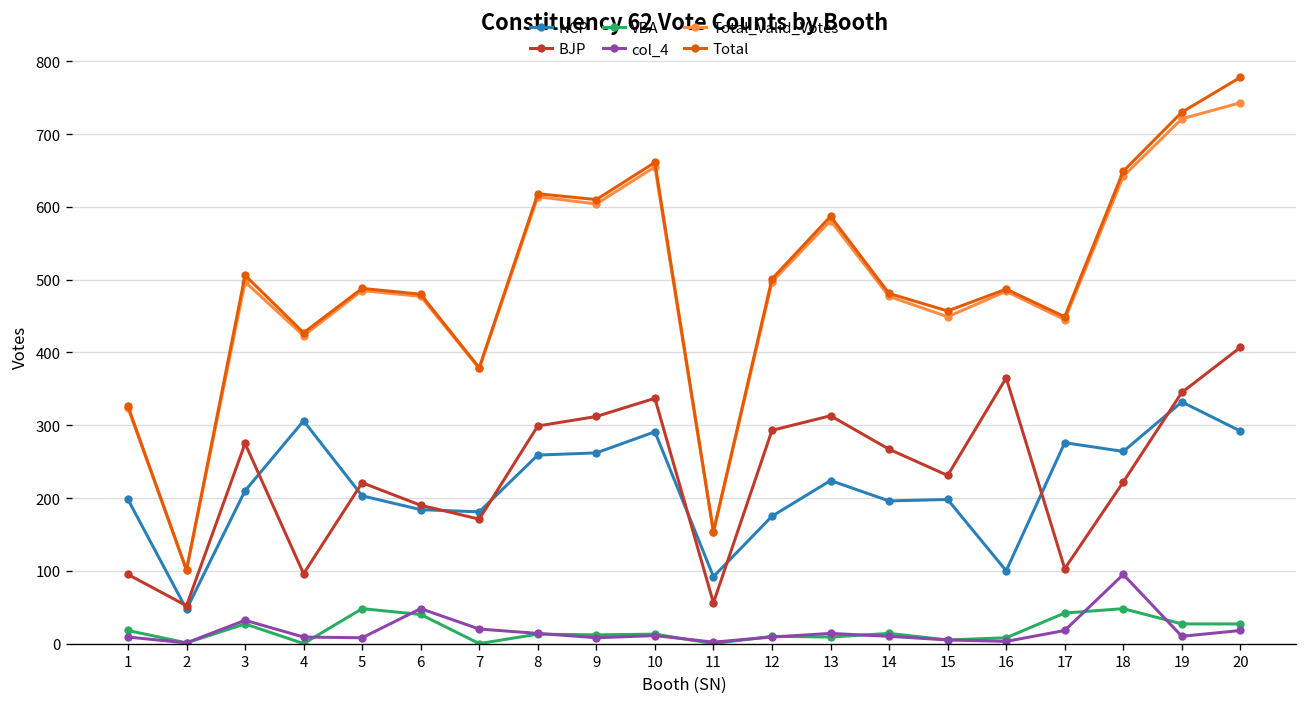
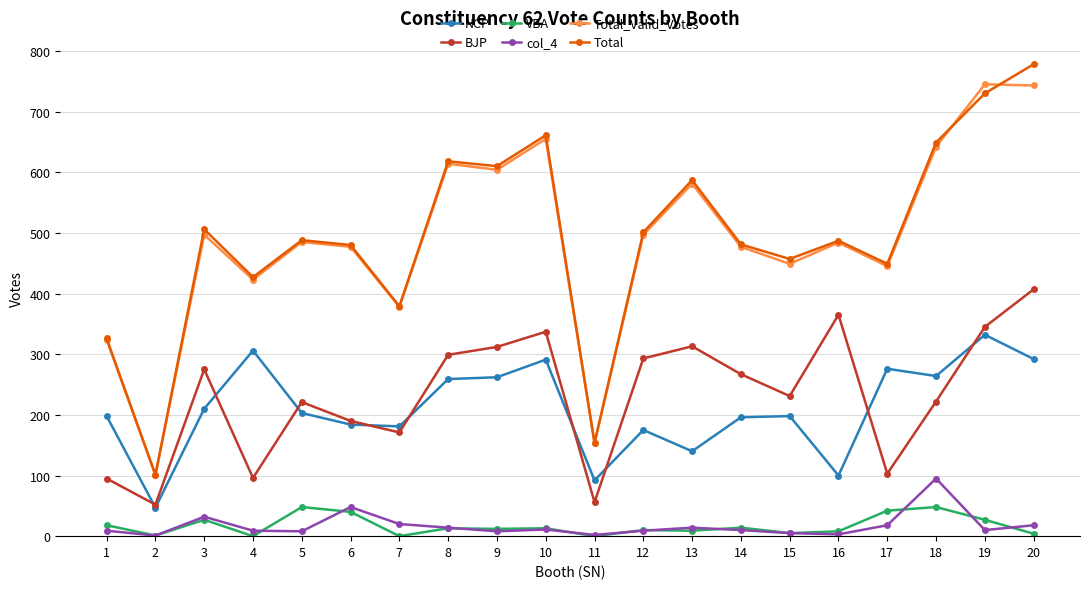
NCP, 13: 220 -> 140
Total_Valid_Votes, 19: 720 -> 750
VBA, 20: 30 -> 0
